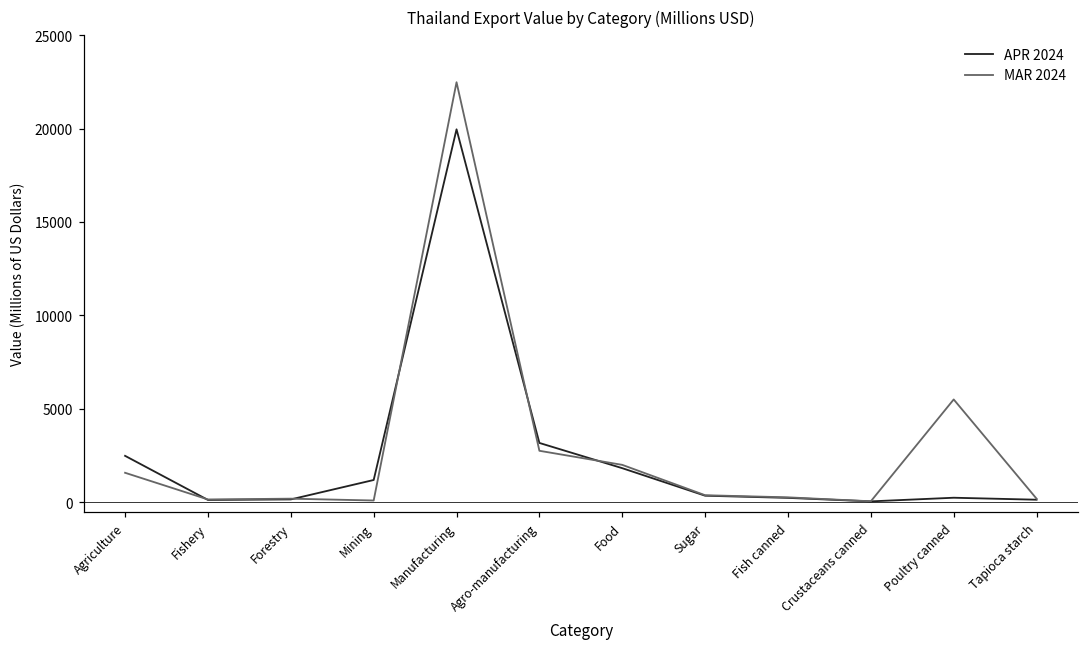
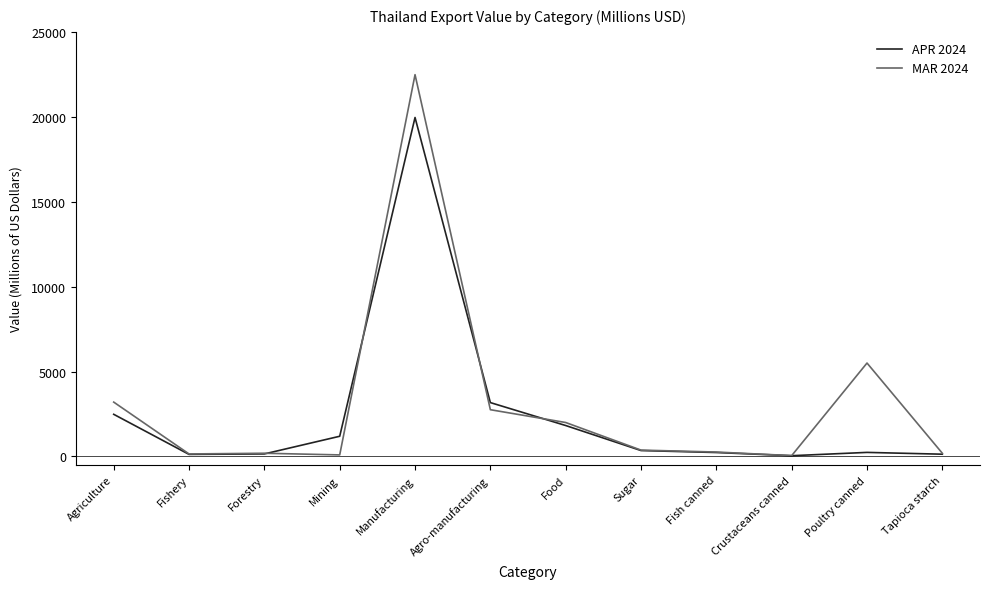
MAR 2024, Agriculture: 1600 -> 3200
